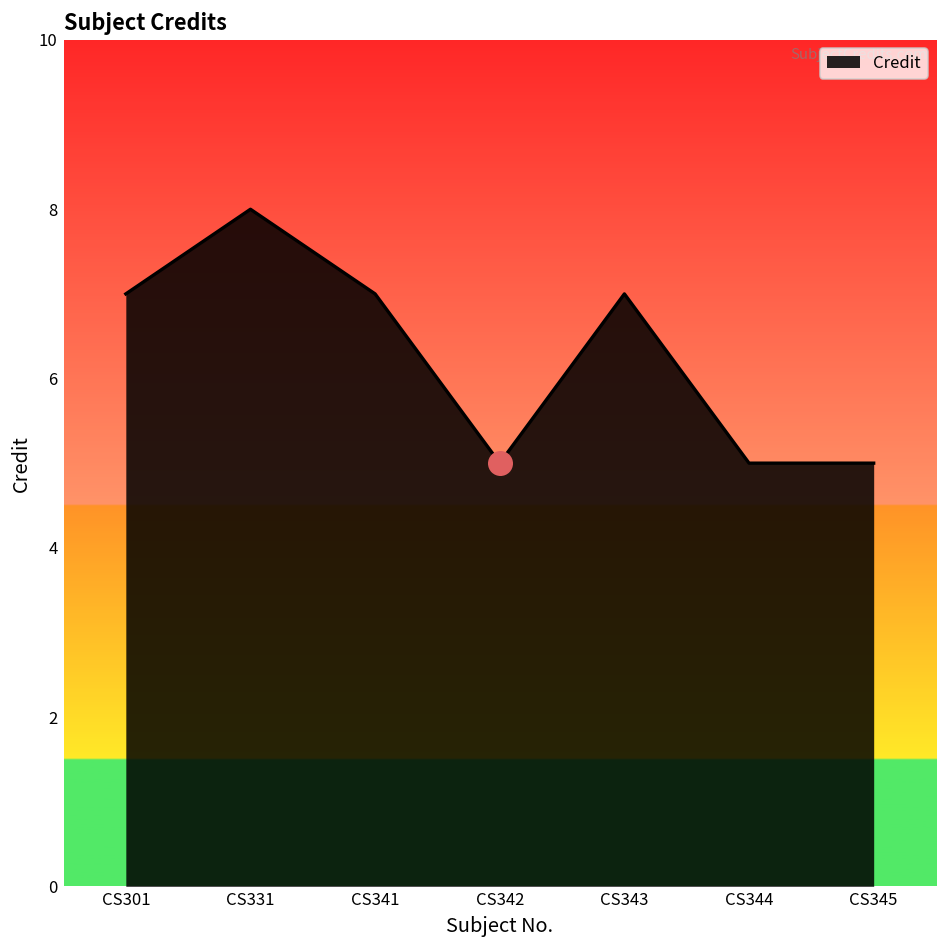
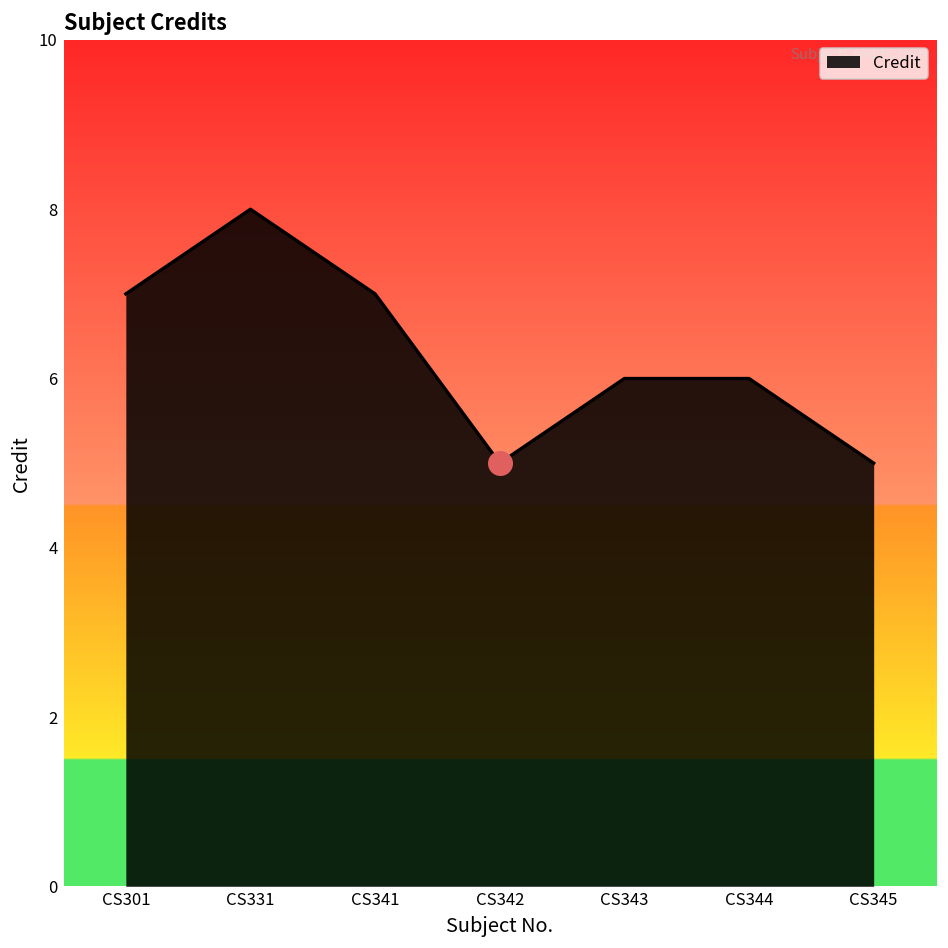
Credit, CS343: 7 -> 6
Credit, CS344: 5 -> 6
